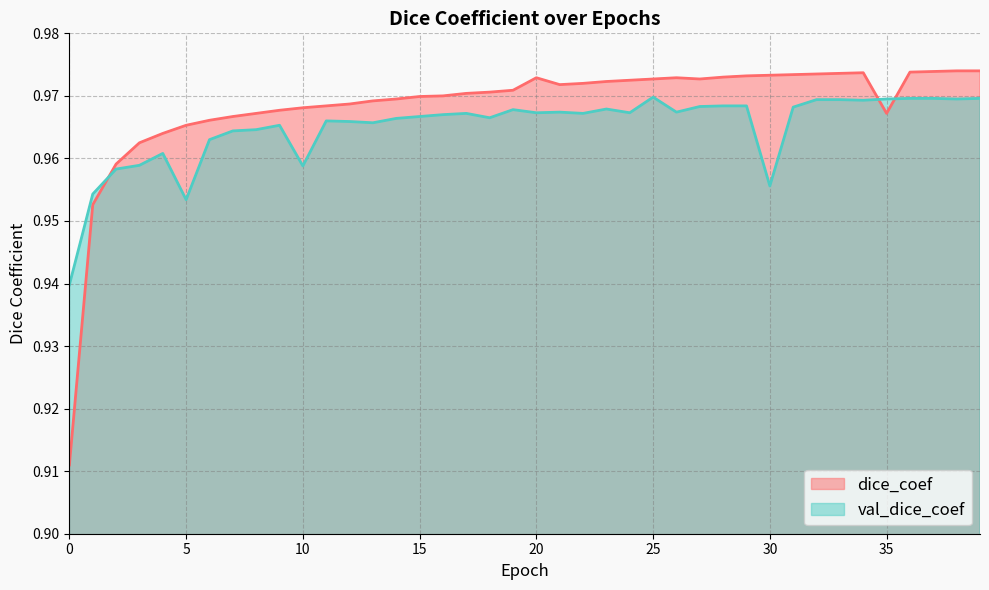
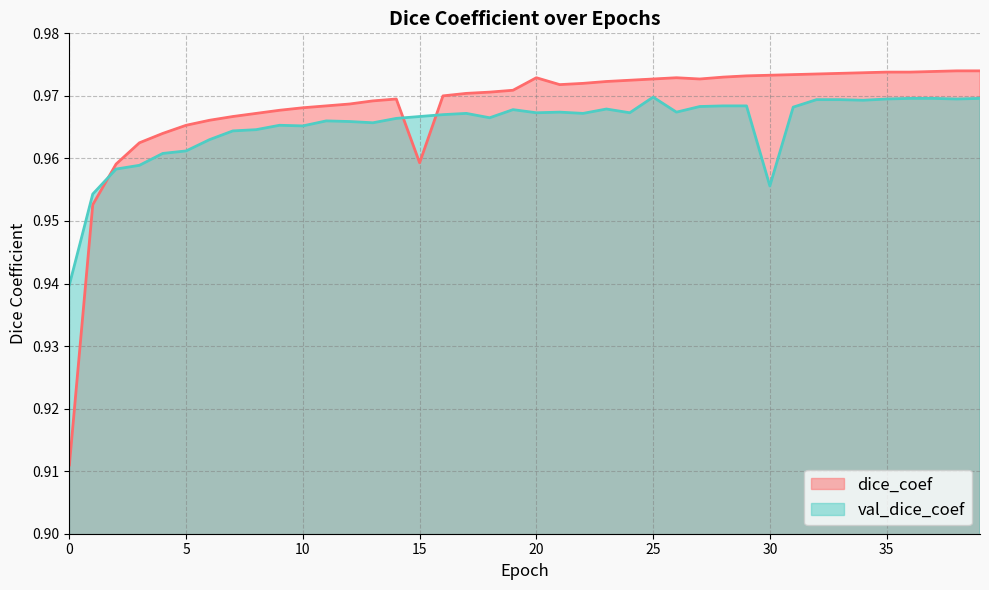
val_dice_coef, 5: 0.953 -> 0.961
val_dice_coef, 10: 0.959 -> 0.965
dice_coef, 15: 0.970 -> 0.959
dice_coef, 35: 0.967 -> 0.974
